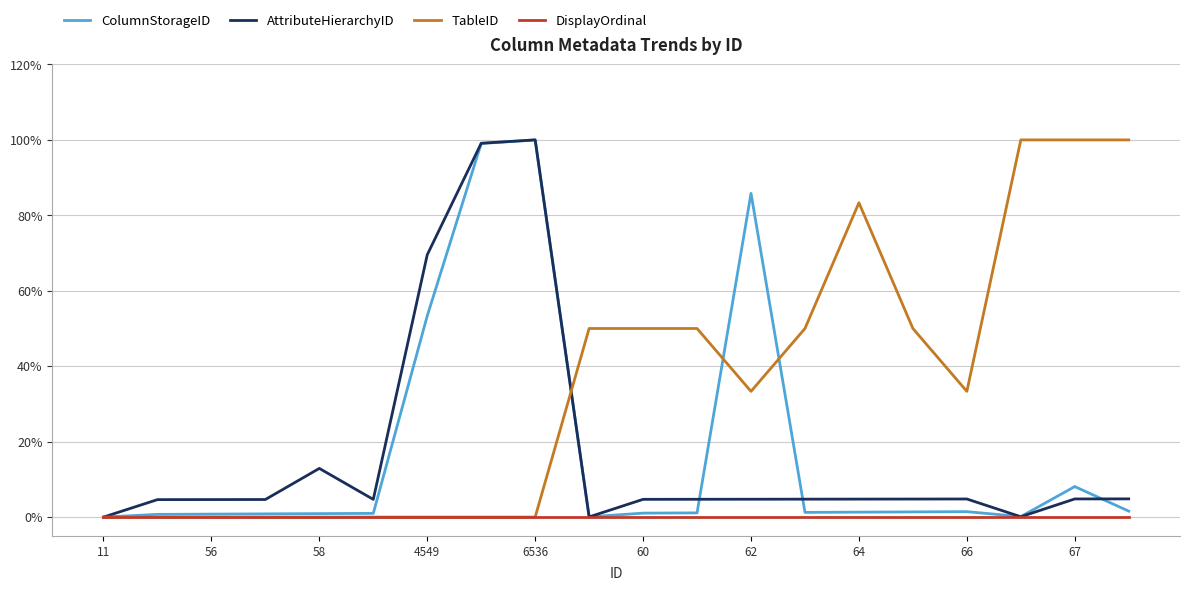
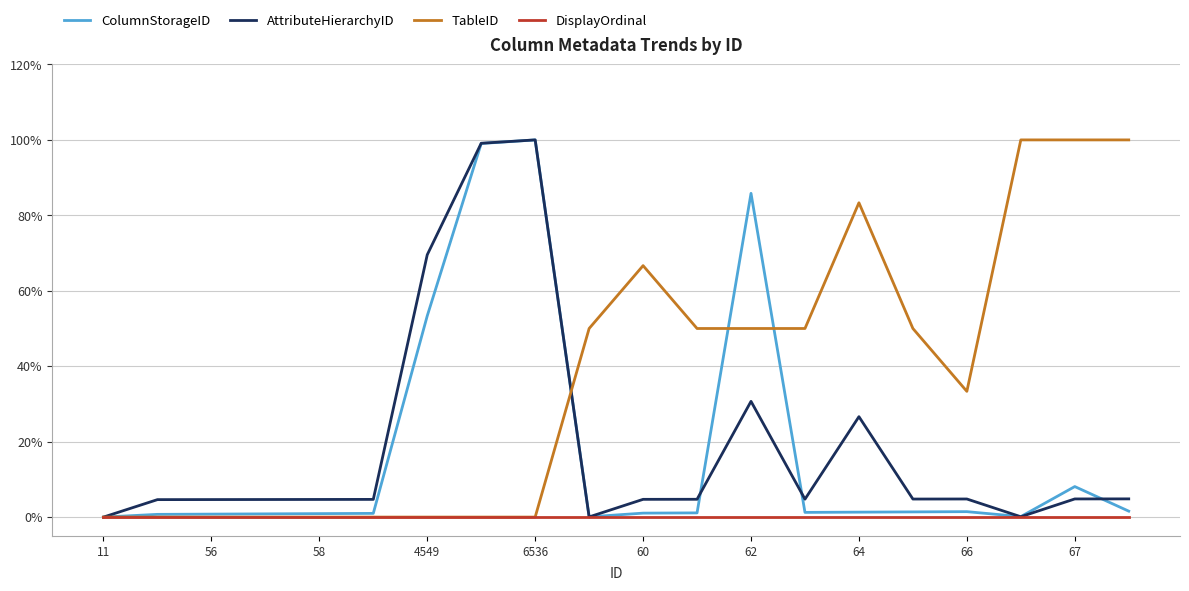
AttributeHierarchyID, 58: 13% -> 5%
TableID, 60: 50% -> 67%
AttributeHierarchyID, 62: 5% -> 31%
TableID, 62: 33% -> 50%
AttributeHierarchyID, 64: 5% -> 27%
